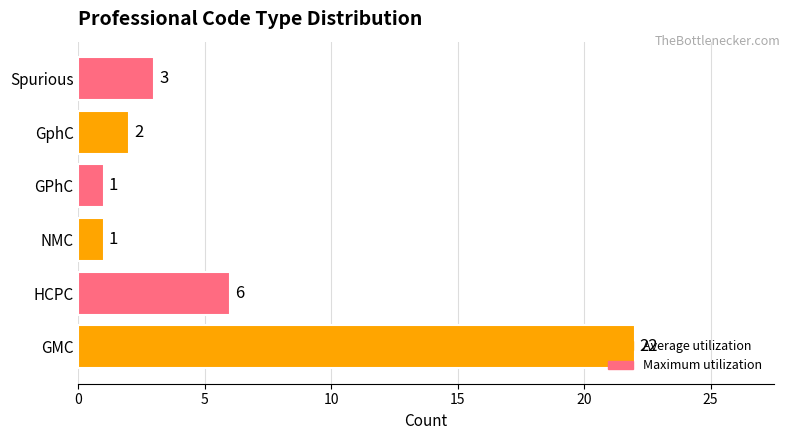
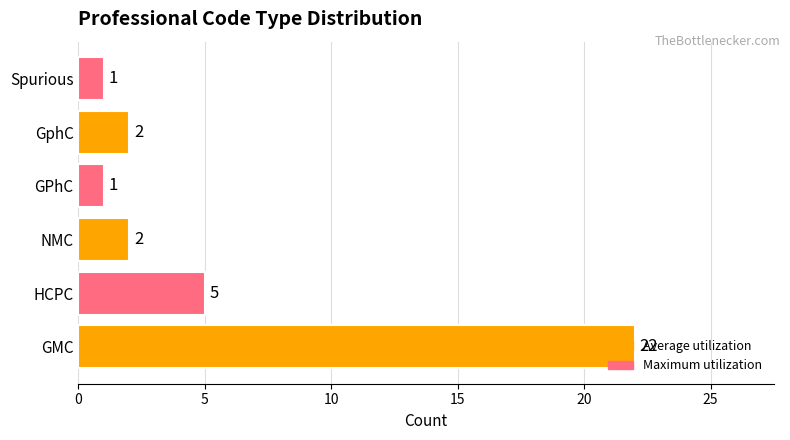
Spurious: 3 -> 1
NMC: 1 -> 2
HCPC: 6 -> 5
